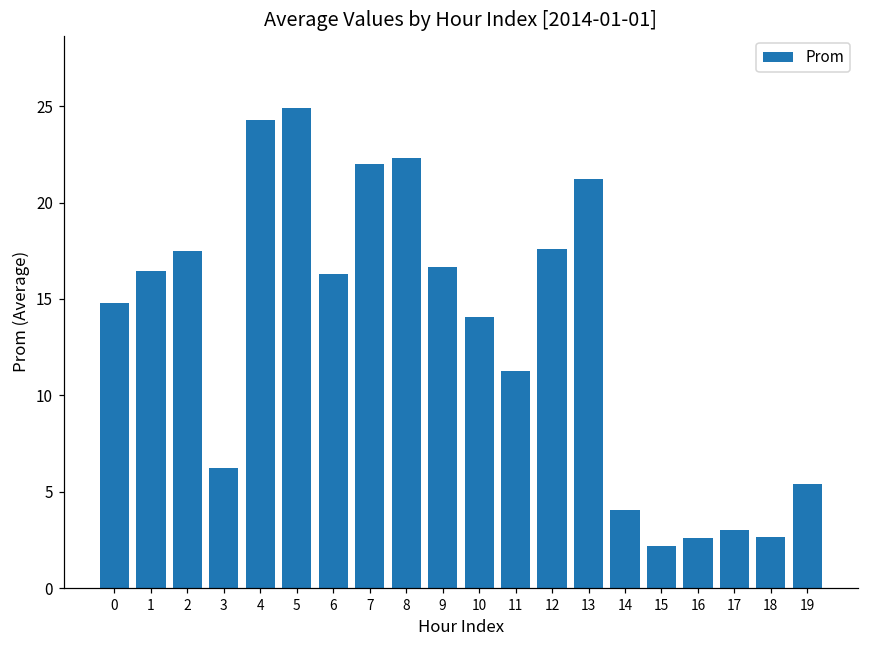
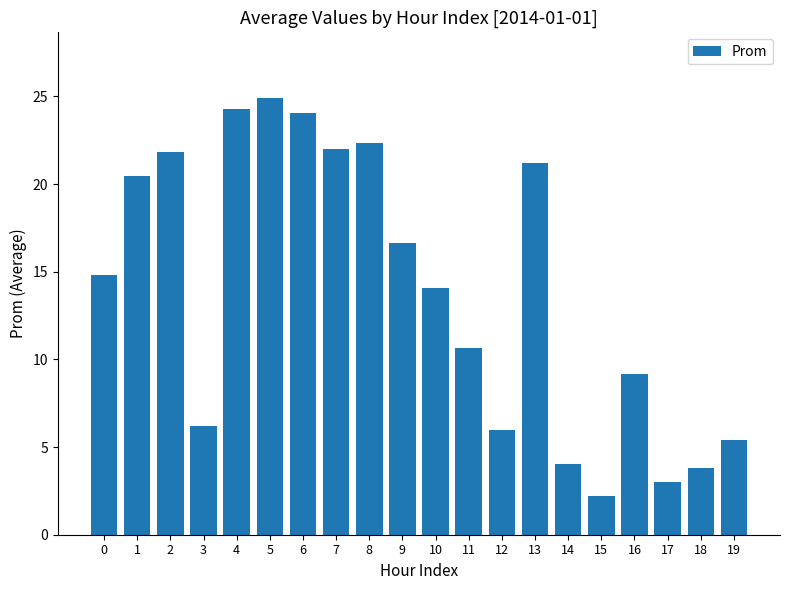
1: 16.5 -> 20.5
2: 17.5 -> 21.9
6: 16.3 -> 24.0
11: 11.3 -> 10.7
12: 17.6 -> 6.0
16: 2.6 -> 9.2
18: 2.7 -> 3.8
